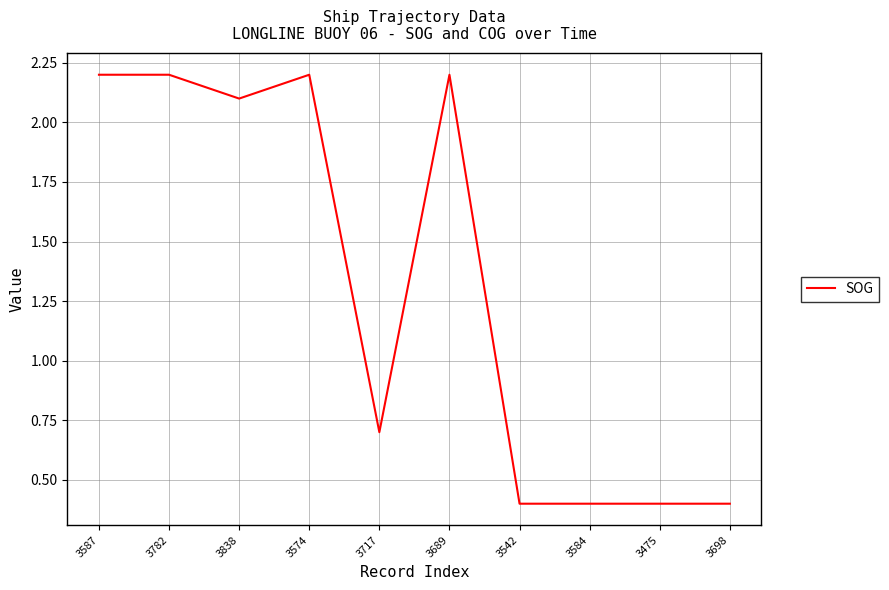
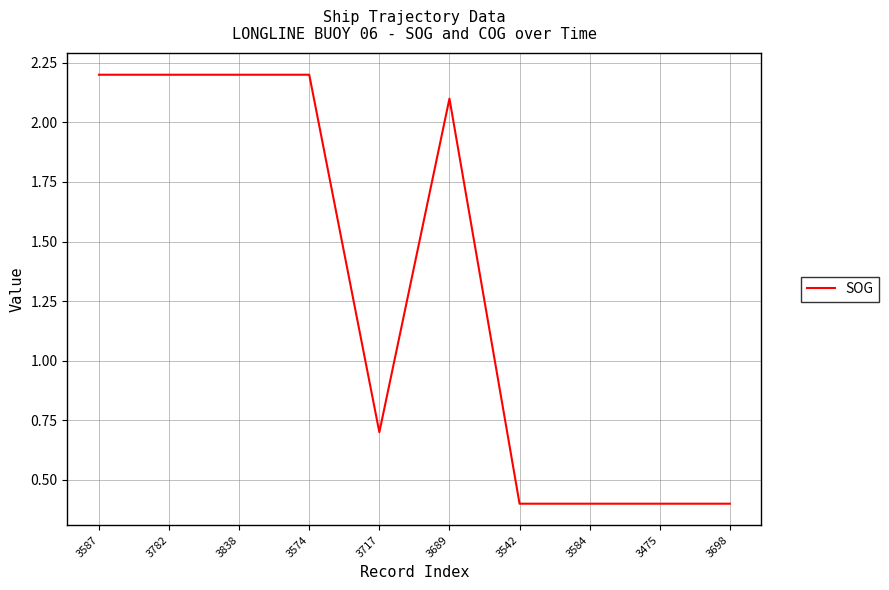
3838: 2.1 -> 2.2
3689: 2.2 -> 2.1
